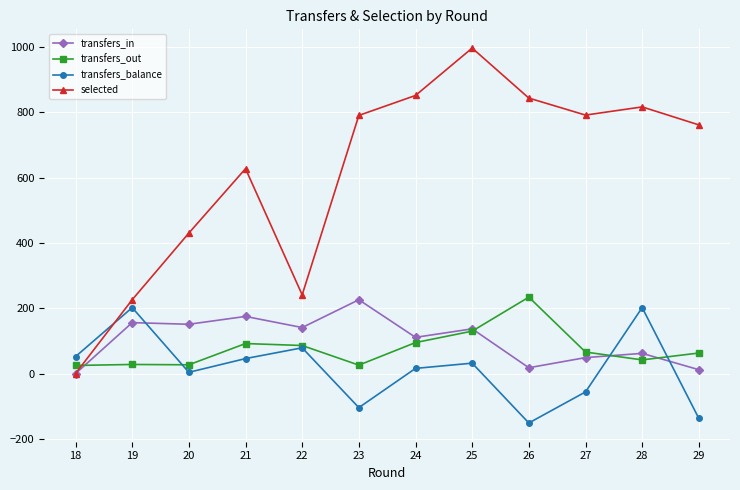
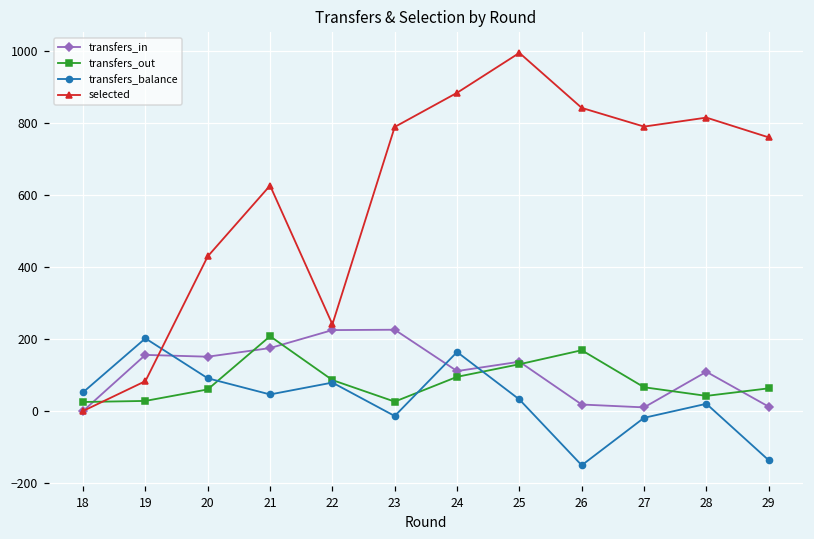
selected, 19: 230 -> 80
transfers_out, 20: 30 -> 60
transfers_balance, 20: 0 -> 90
transfers_out, 21: 90 -> 210
transfers_in, 22: 140 -> 230
transfers_balance, 23: -100 -> -10
transfers_balance, 24: 20 -> 160
selected, 24: 850 -> 890
transfers_out, 26: 230 -> 170
transfers_in, 27: 50 -> 10
transfers_balance, 27: -60 -> -20
transfers_in, 28: 60 -> 110
transfers_balance, 28: 200 -> 20
